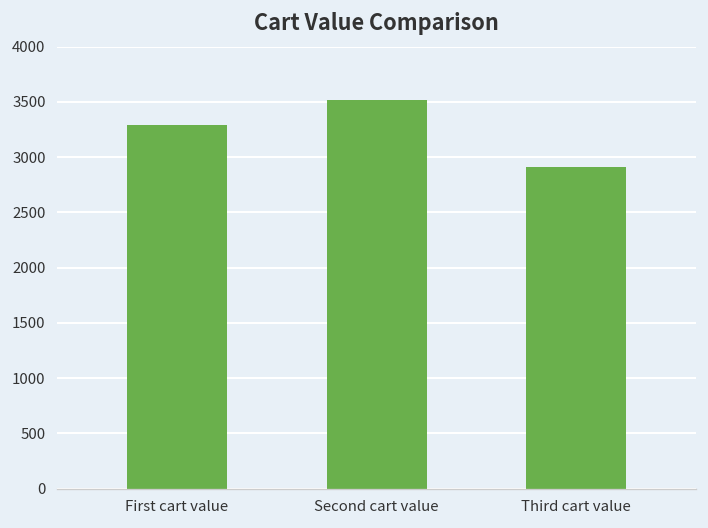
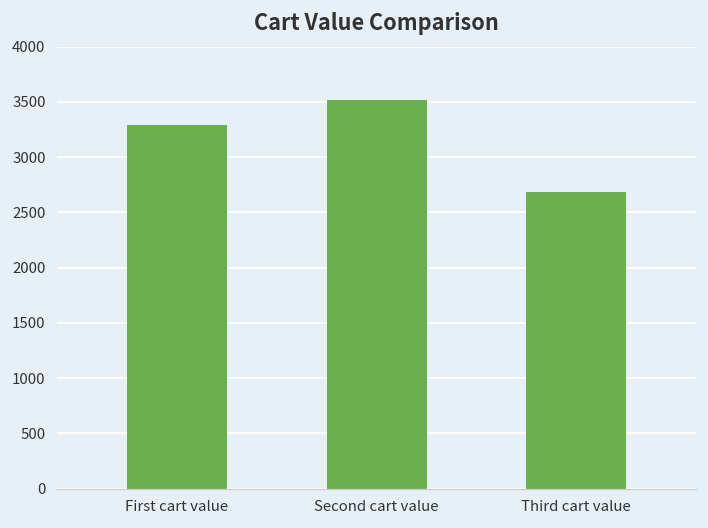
Third cart value: 2900 -> 2700
